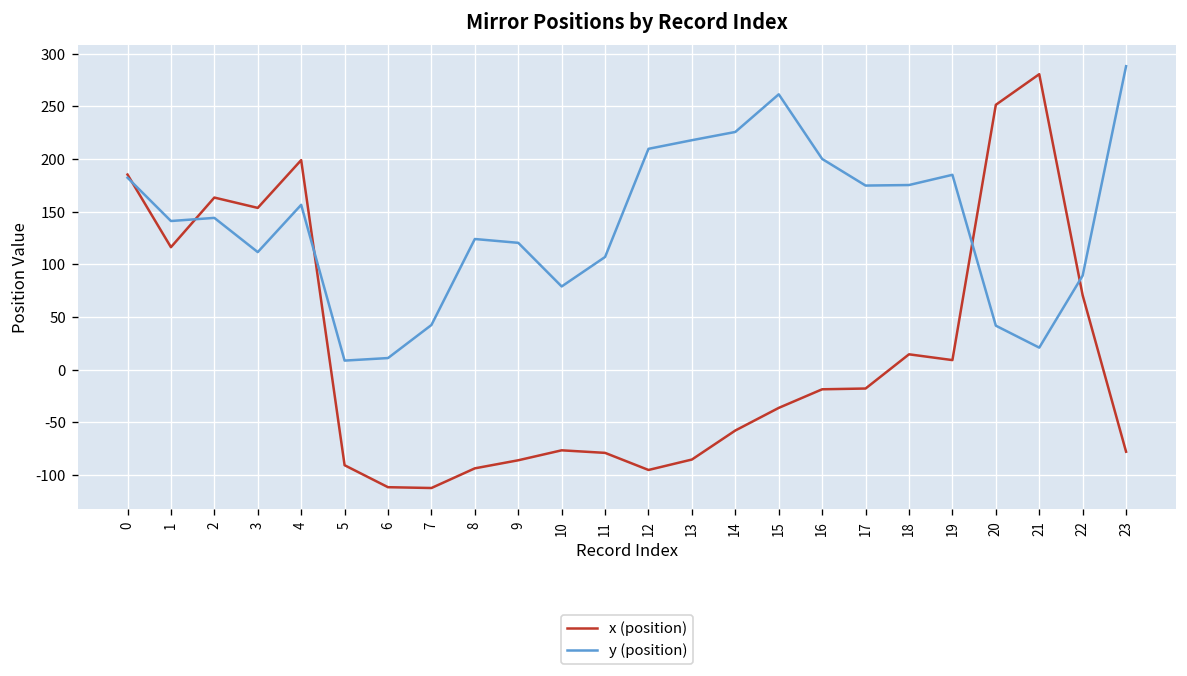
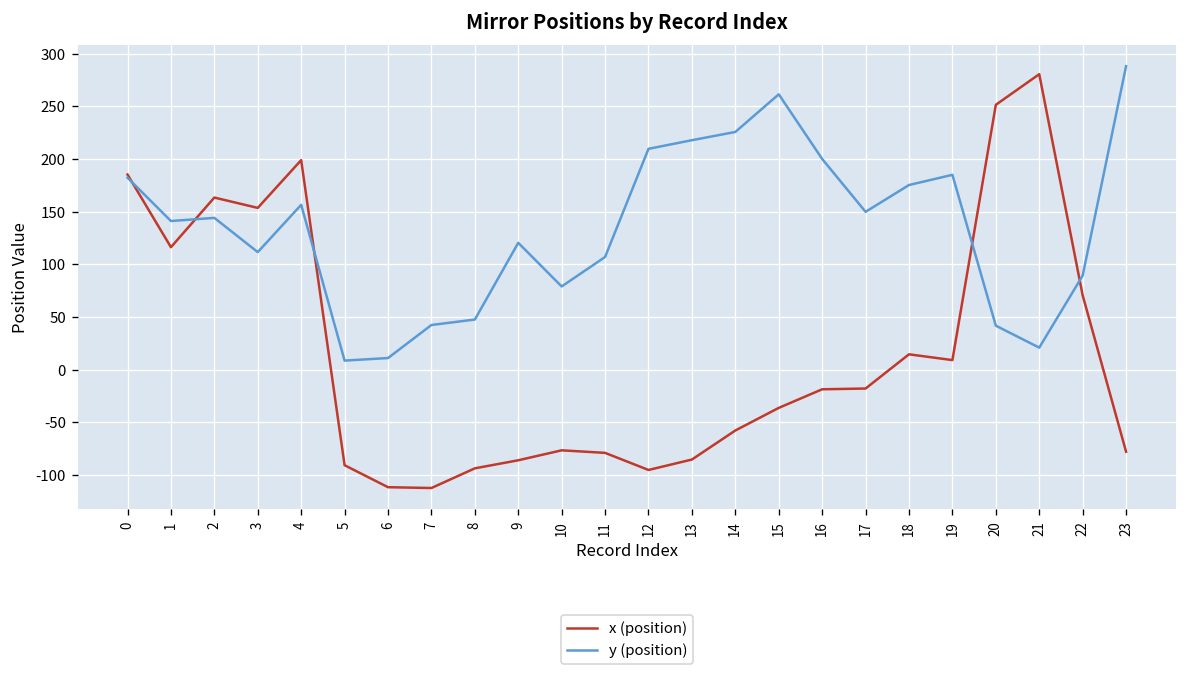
y (position), 8: 120 -> 50
y (position), 17: 170 -> 150
